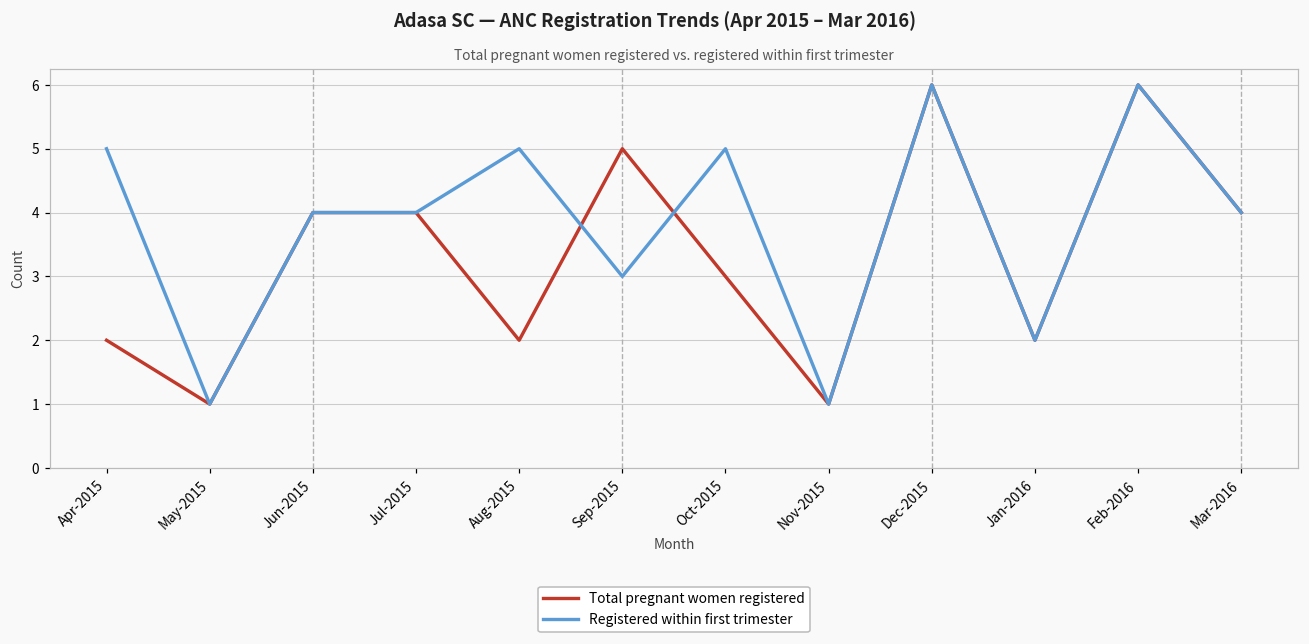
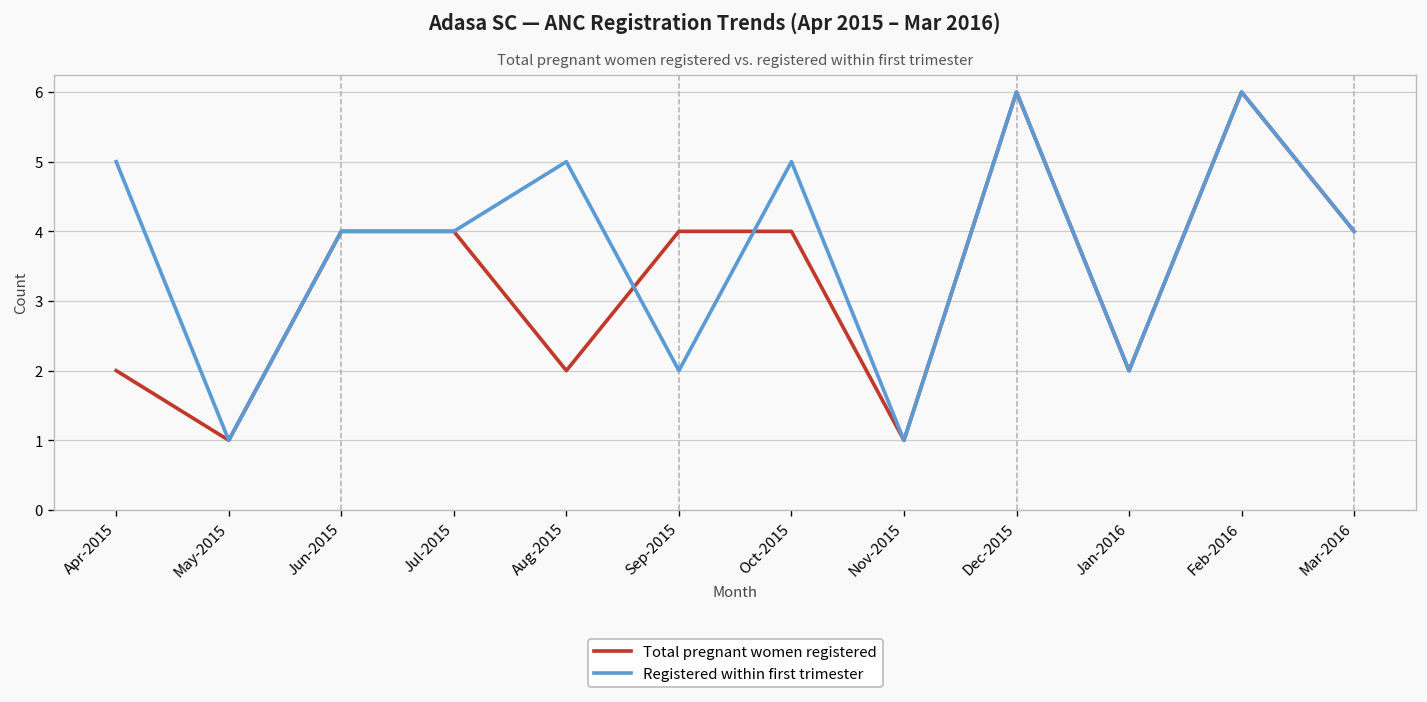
Total pregnant women registered, Sep-2015: 5 -> 4
Registered within first trimester, Sep-2015: 3 -> 2
Total pregnant women registered, Oct-2015: 3 -> 4
